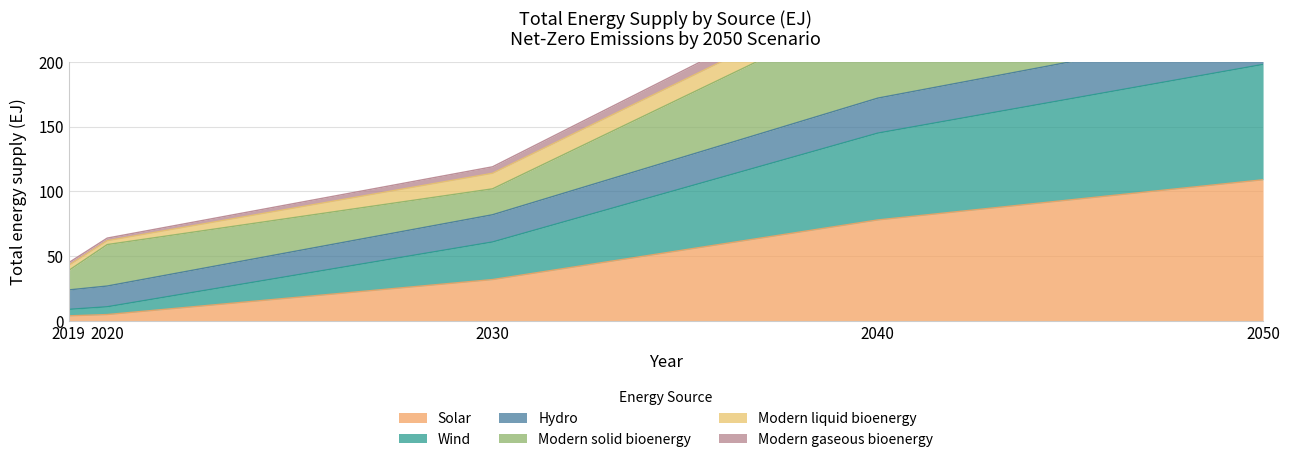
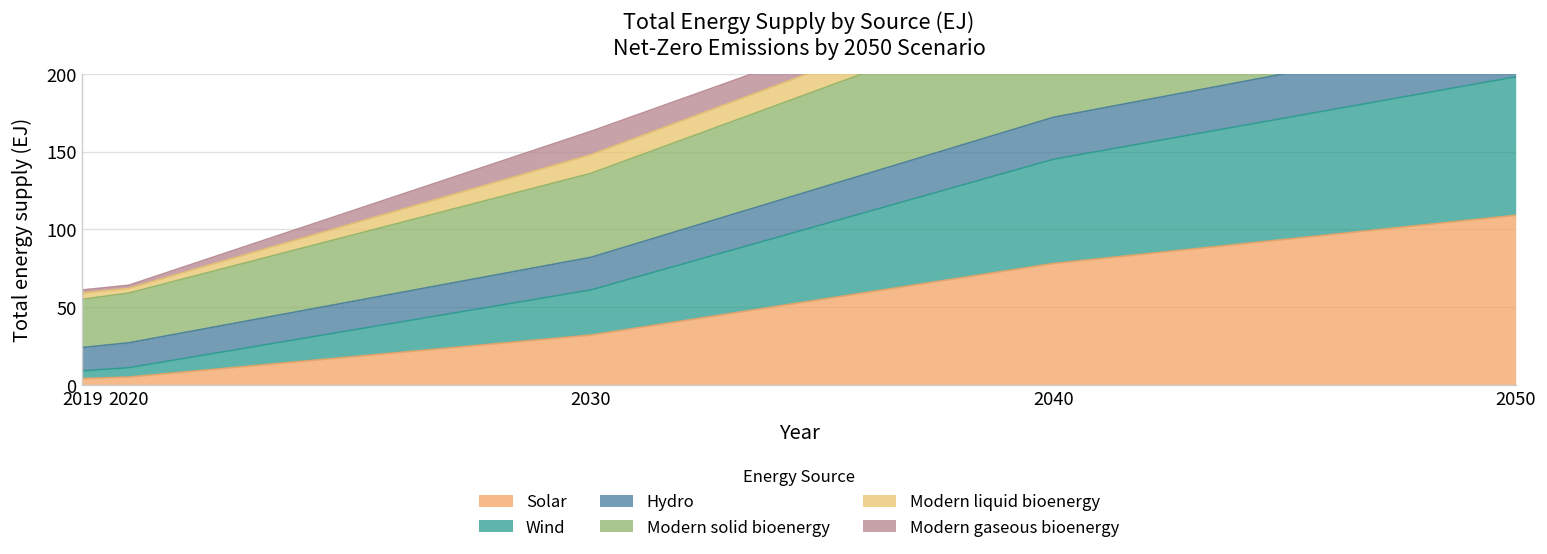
Modern solid bioenergy, 2019: 15 -> 31
Modern solid bioenergy, 2030: 20 -> 54
Modern gaseous bioenergy, 2030: 5 -> 15
